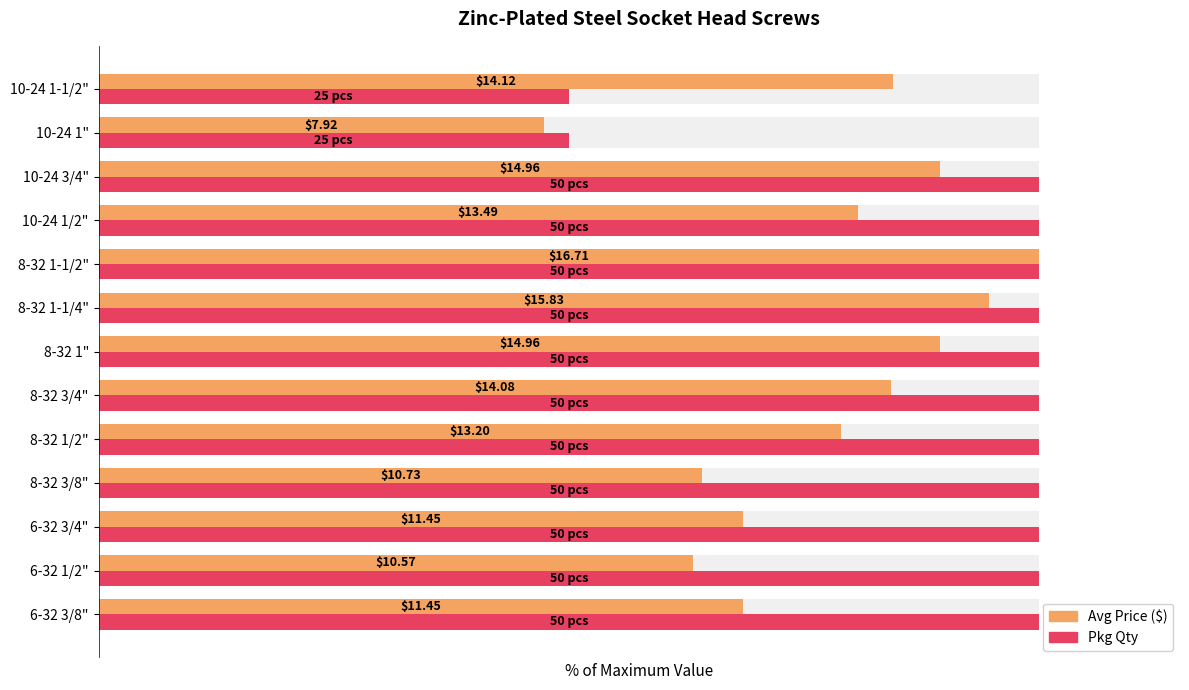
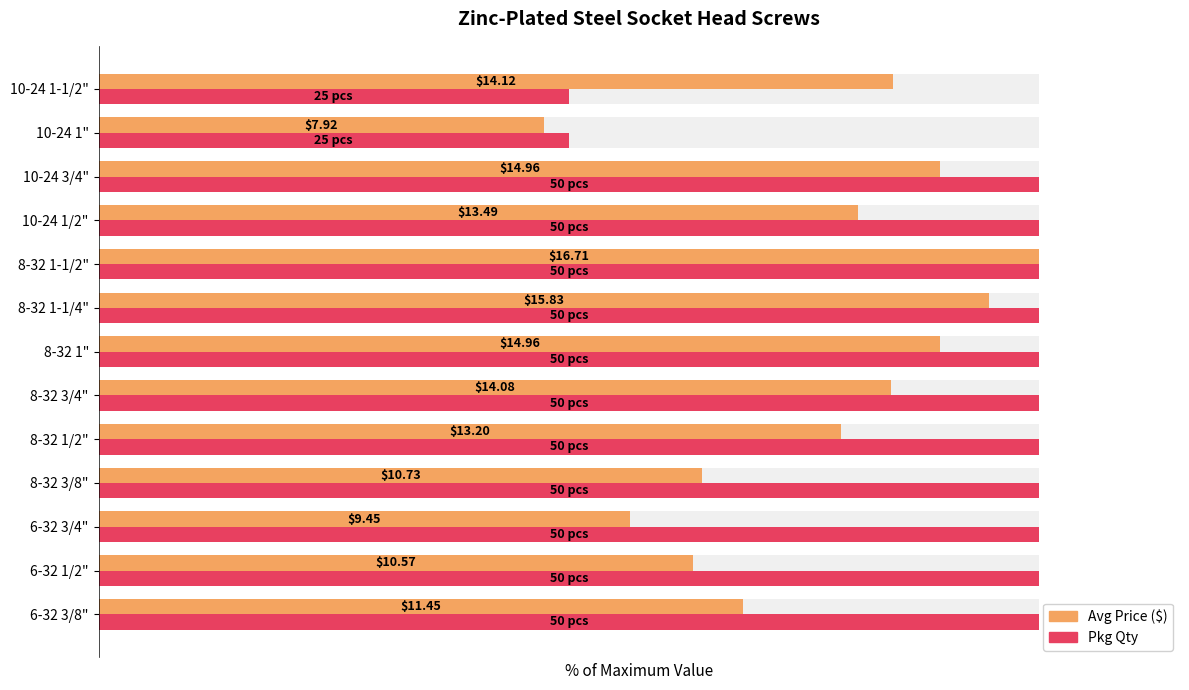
Avg Price ($), 6-32 3/4": $11.45 -> $9.45
